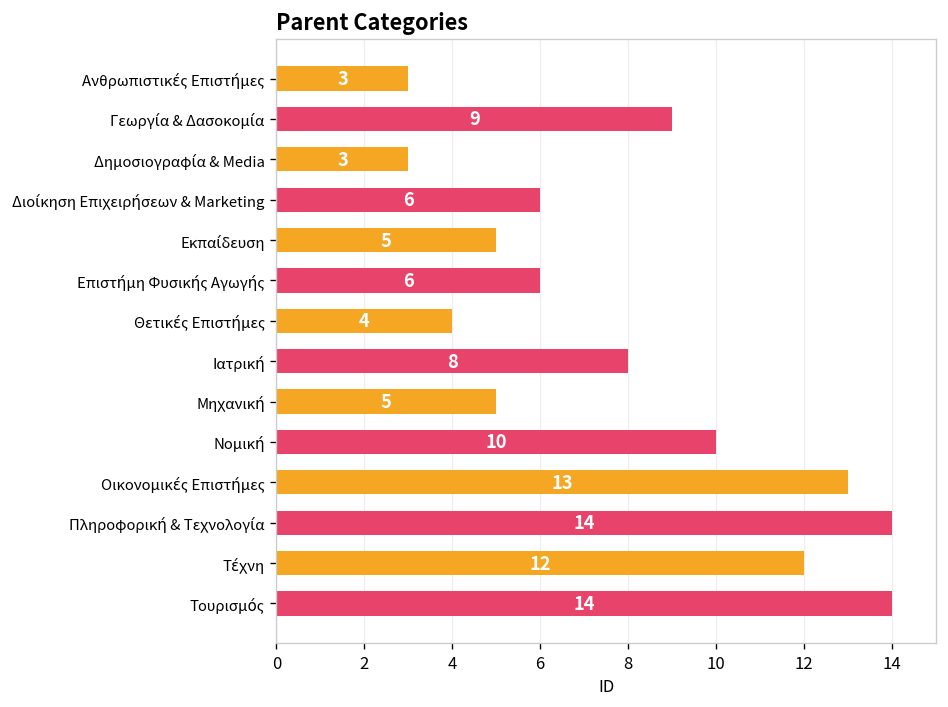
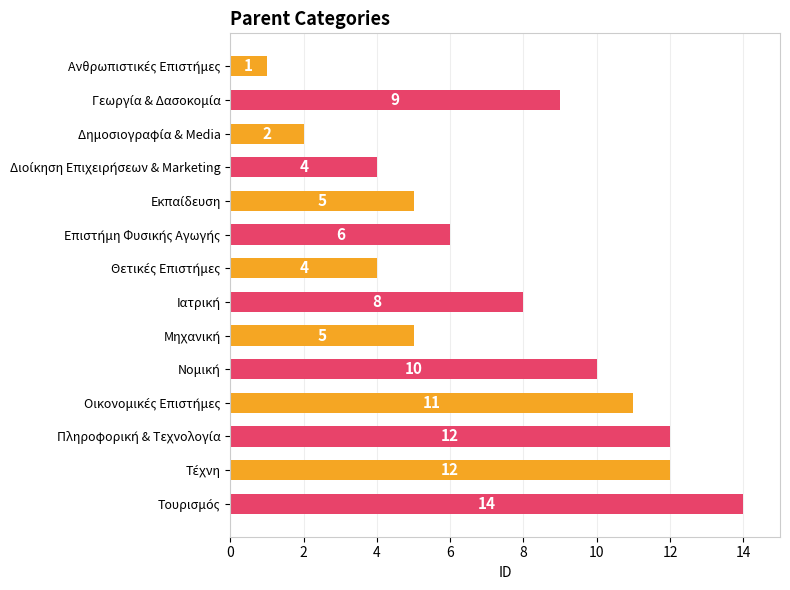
Ανθρωπιστικές Επιστήμες: 3 -> 1
Δημοσιογραφία & Media: 3 -> 2
Διοίκηση Επιχειρήσεων & Marketing: 6 -> 4
Οικονομικές Επιστήμες: 13 -> 11
Πληροφορική & Τεχνολογία: 14 -> 12
